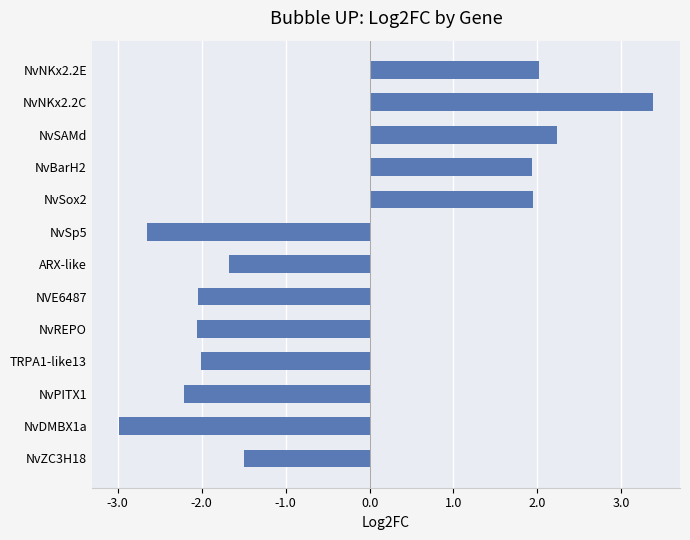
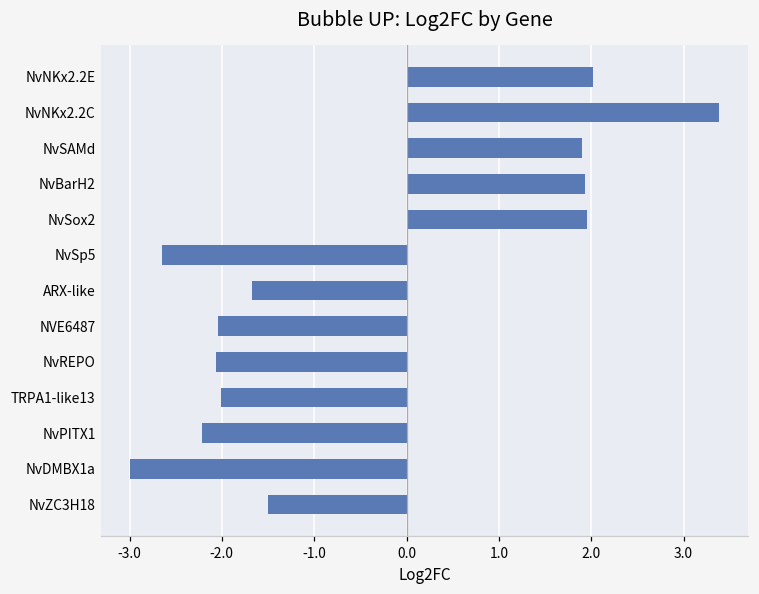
NvSAMd: 2.2 -> 1.9
